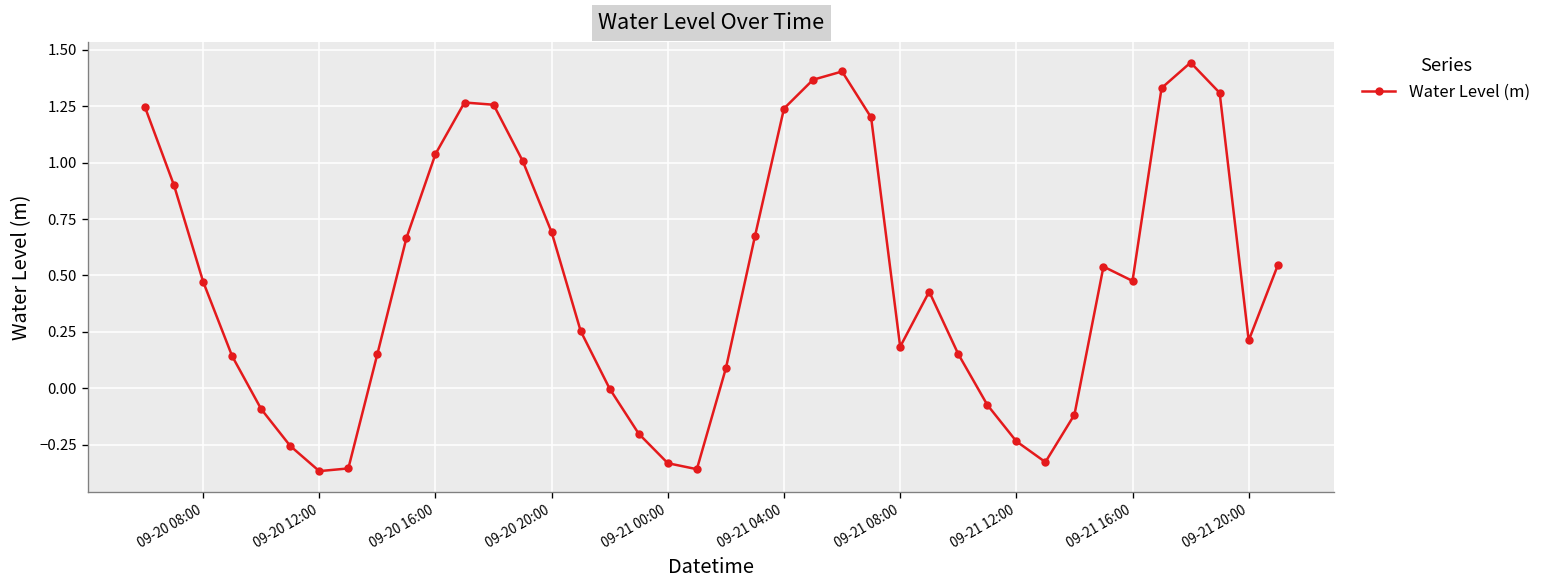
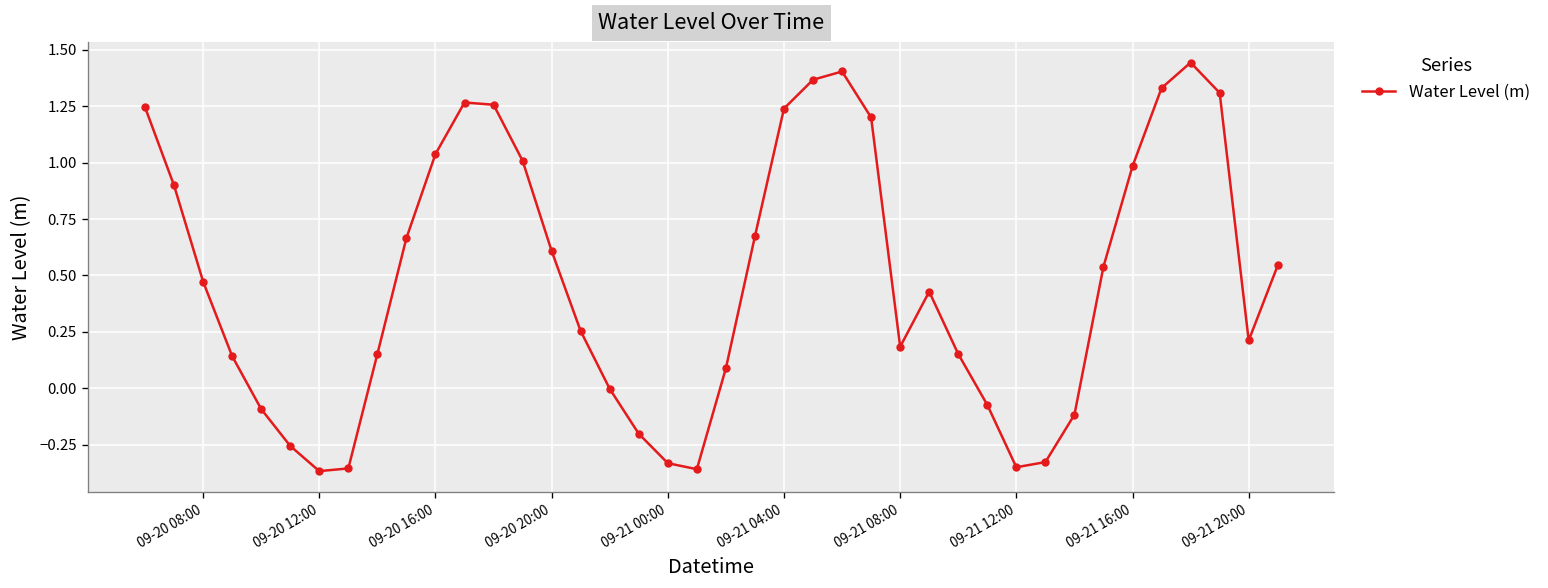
09-20 20:00: 0.69 -> 0.61
09-21 12:00: -0.23 -> -0.35
09-21 16:00: 0.48 -> 0.98
